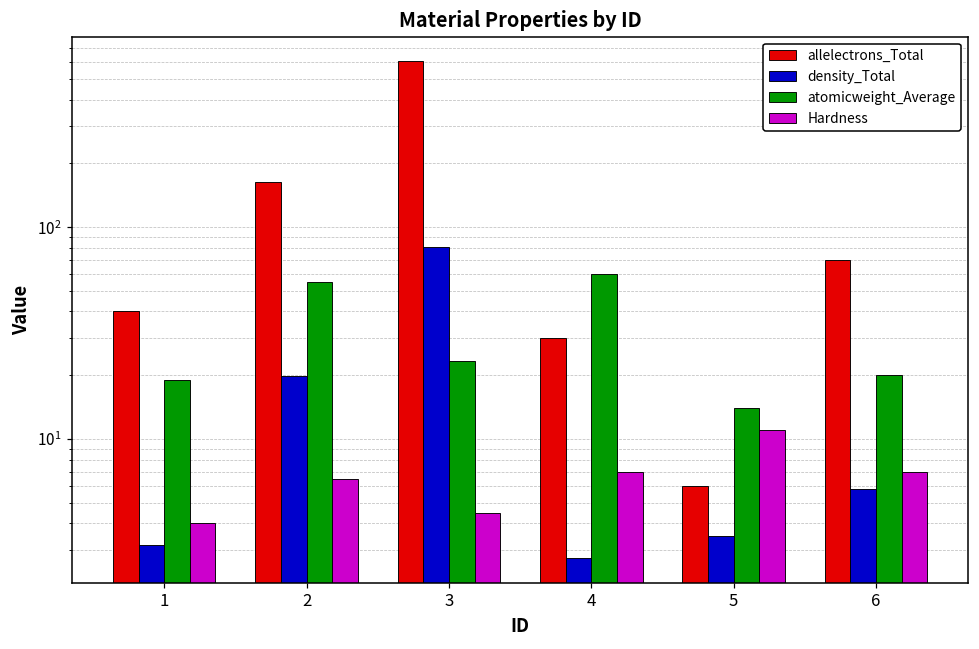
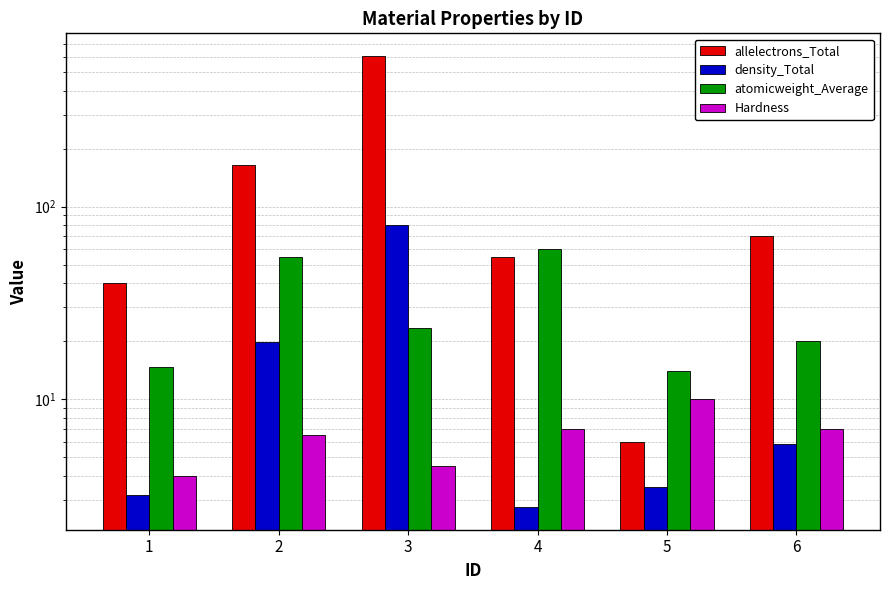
atomicweight_Average, 1: 19 -> 15
allelectrons_Total, 4: 30 -> 55
Hardness, 5: 11 -> 10
